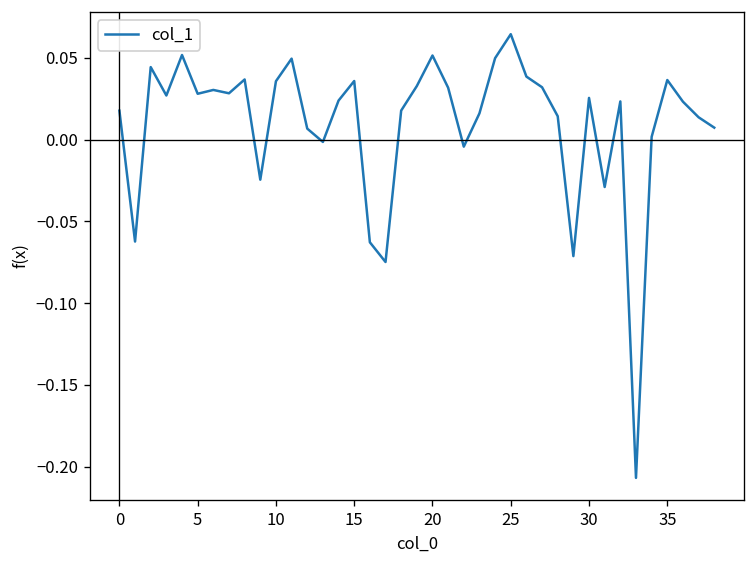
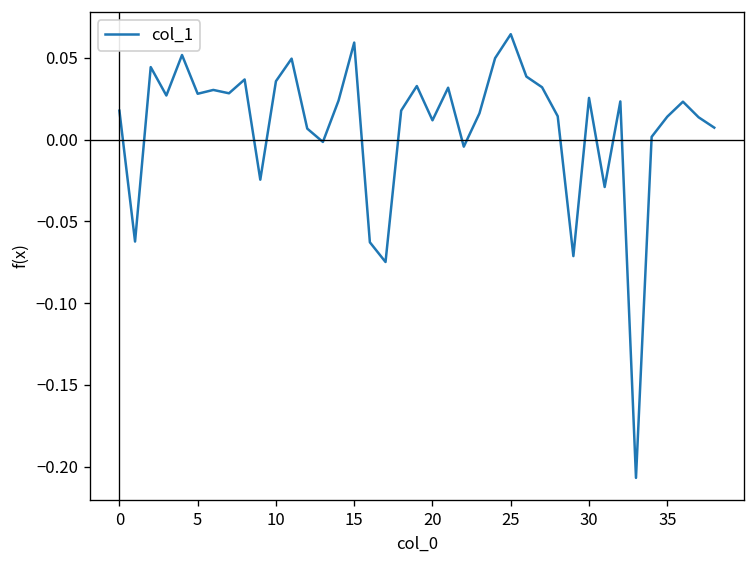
15: 0.036 -> 0.059
20: 0.051 -> 0.012
35: 0.036 -> 0.014
